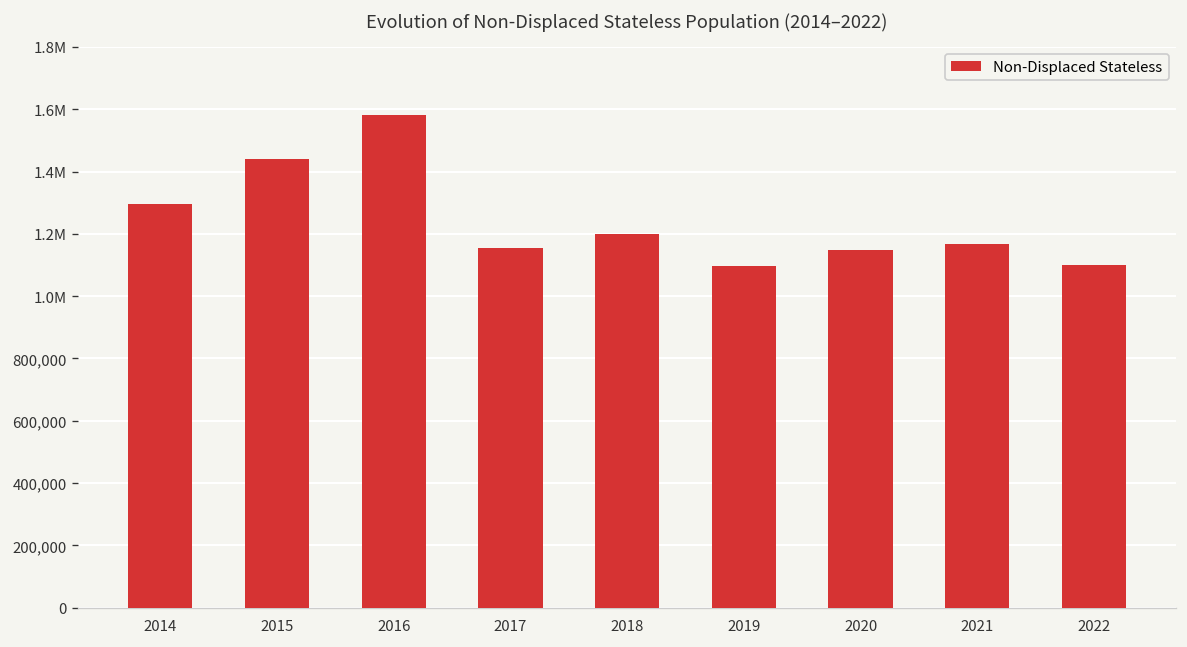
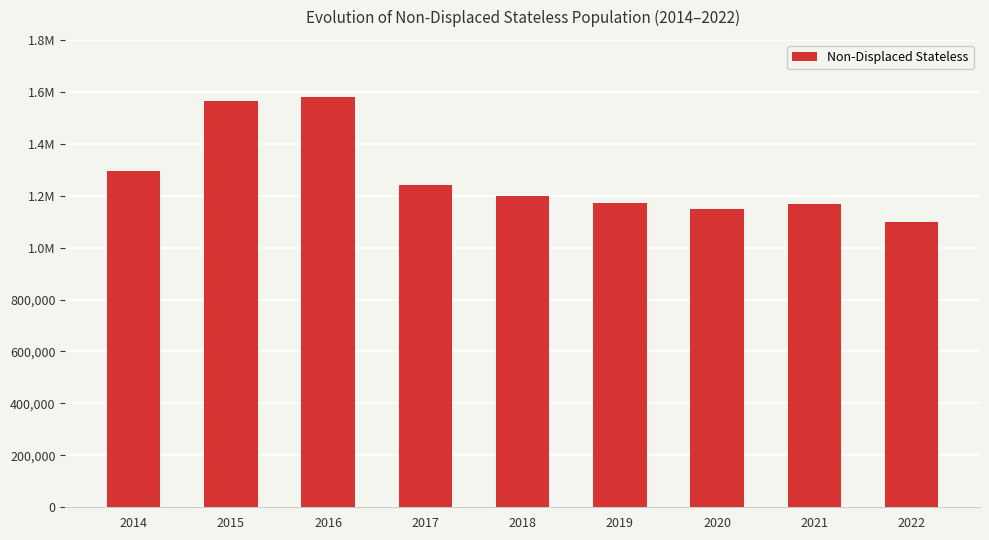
2015: 1,440,000 -> 1,560,000
2017: 1,160,000 -> 1,240,000
2019: 1,100,000 -> 1,170,000
